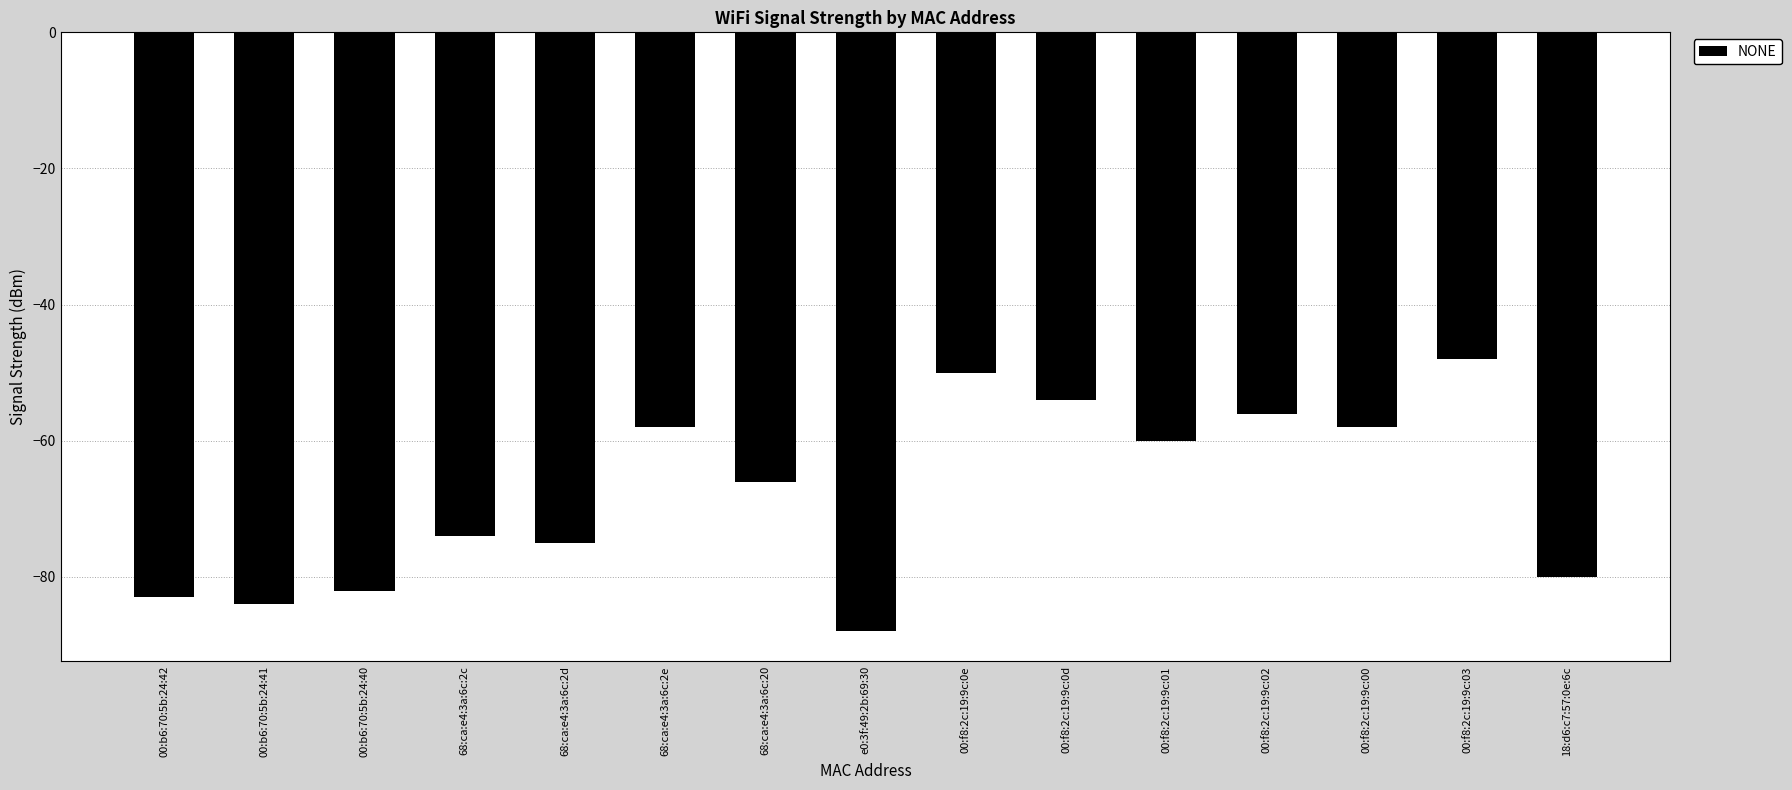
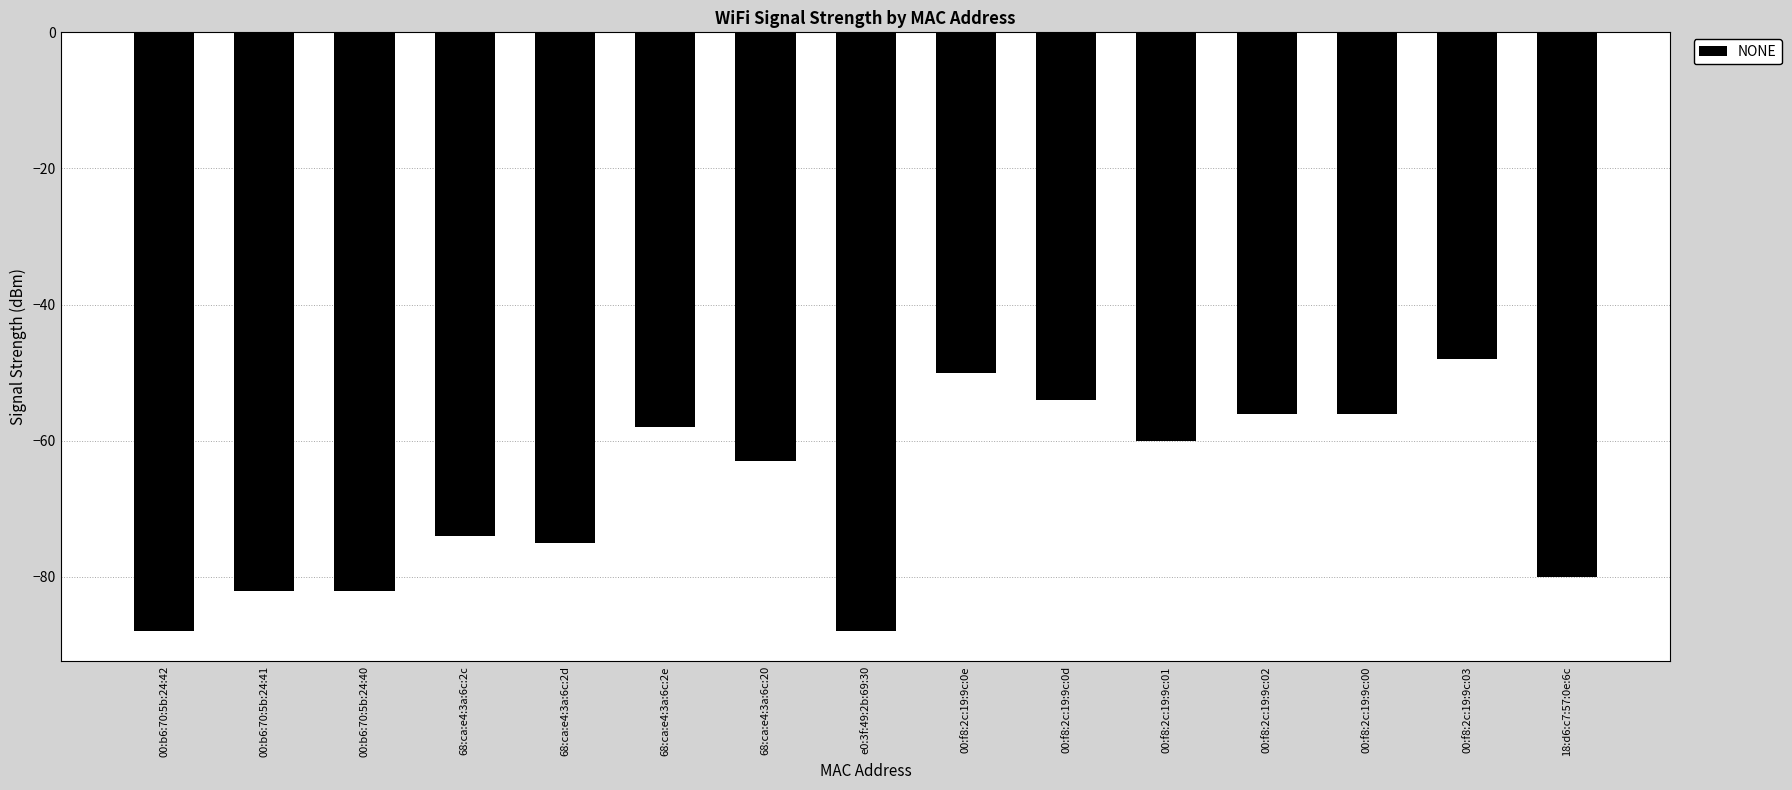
00:b6:70:5b:24:42: -83 -> -88
00:b6:70:5b:24:41: -84 -> -82
68:ca:e4:3a:6c:20: -66 -> -63
00:f8:2c:19:9c:00: -58 -> -56
